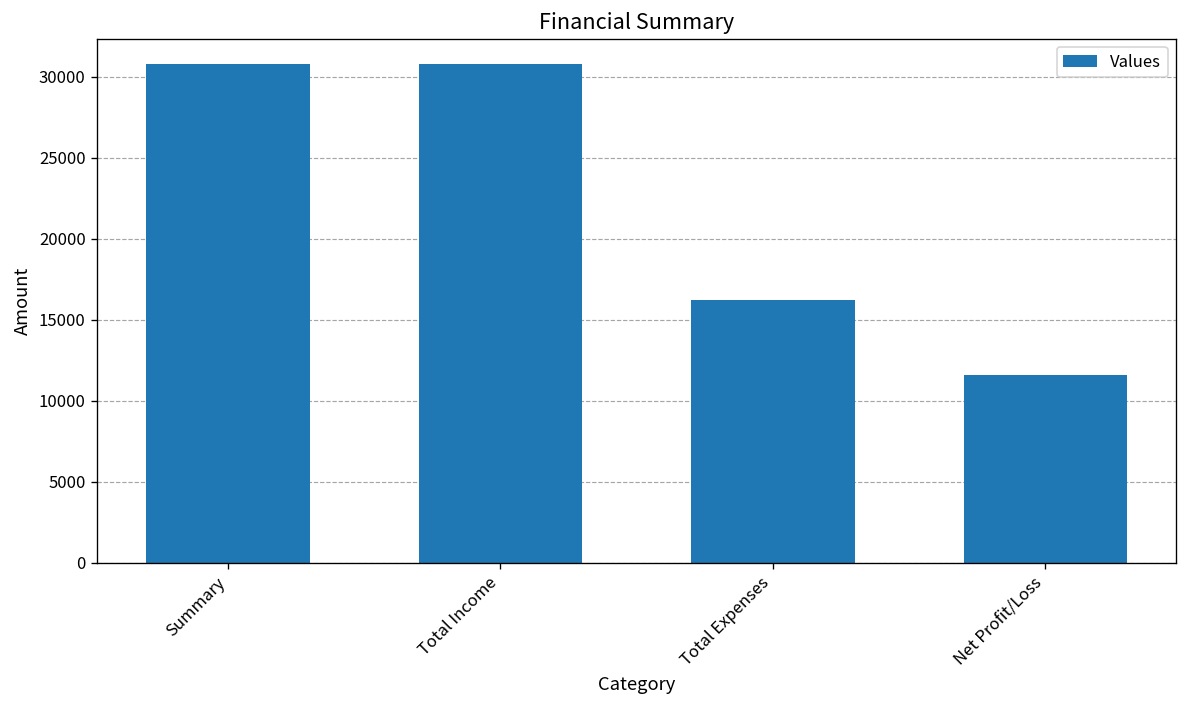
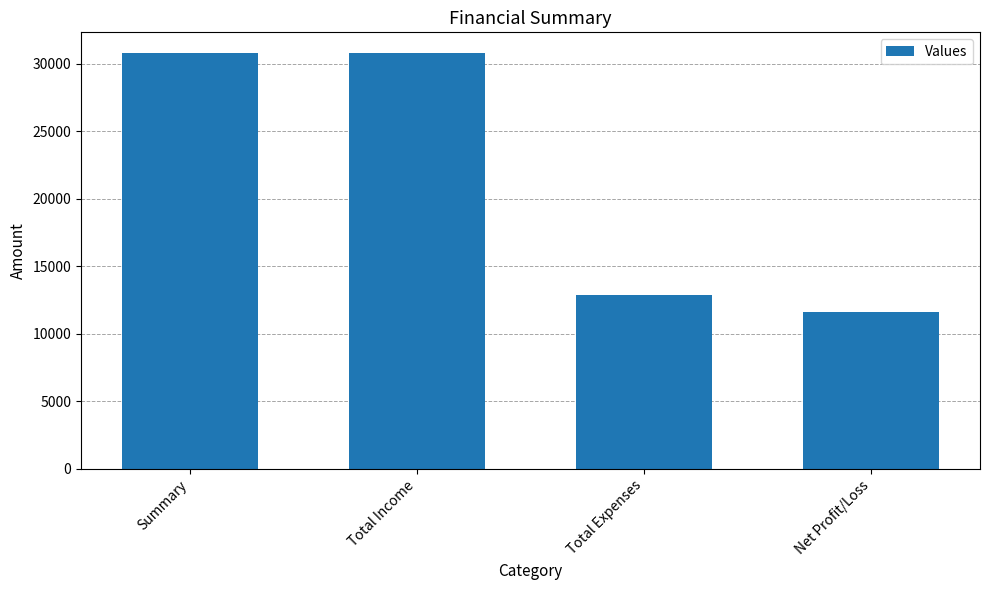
Total Expenses: 16200 -> 12900
